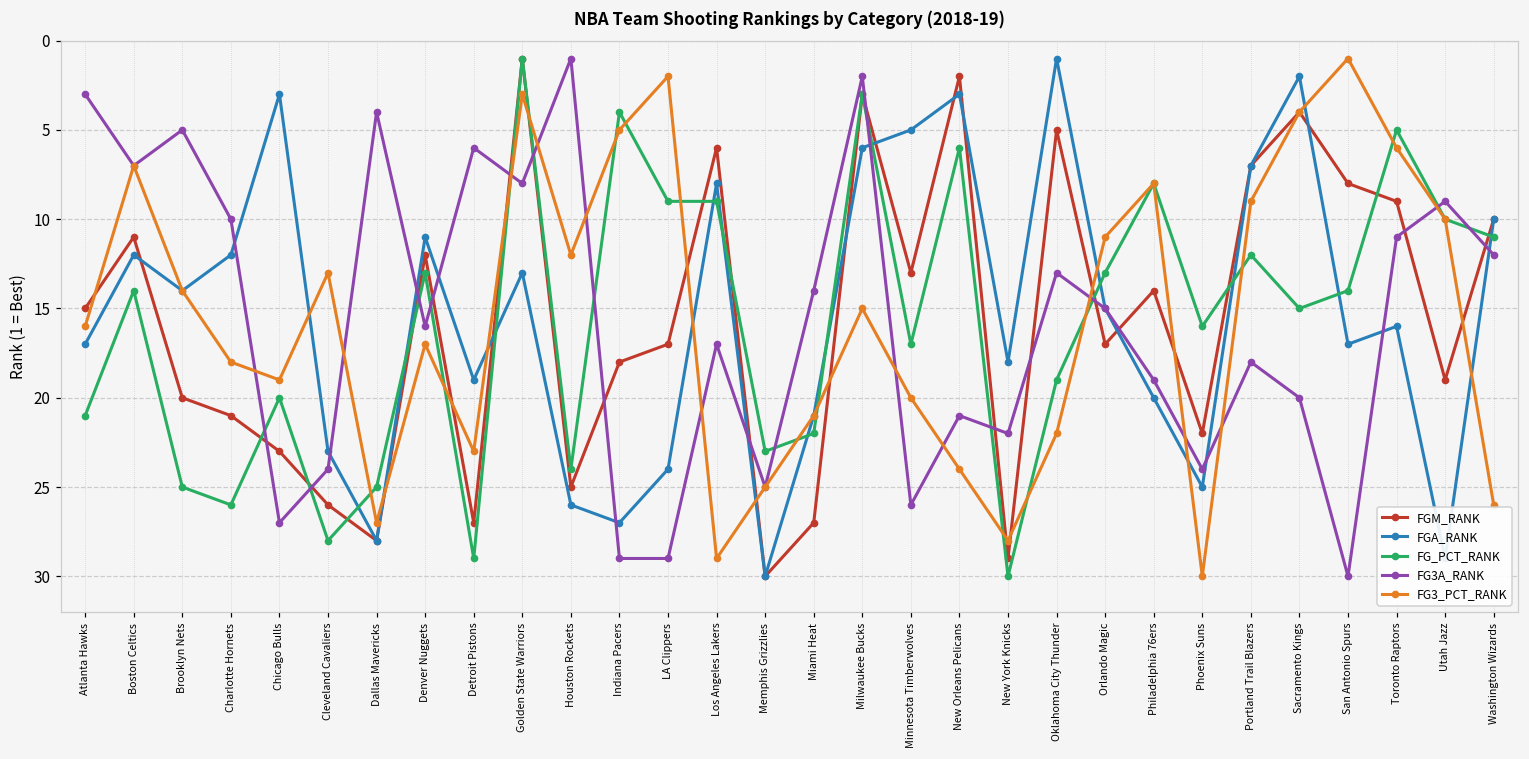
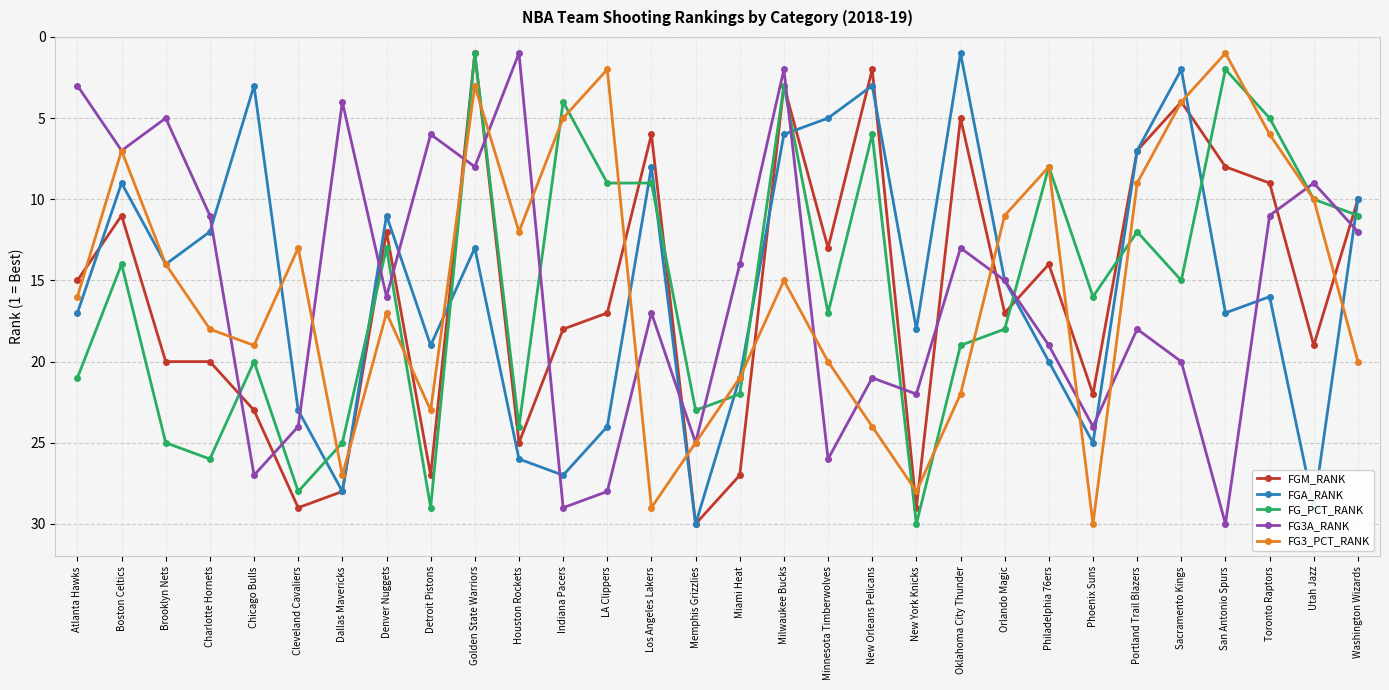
FGA_RANK, Boston Celtics: 12 -> 9
FGM_RANK, Charlotte Hornets: 21 -> 20
FG3A_RANK, Charlotte Hornets: 10 -> 11
FGM_RANK, Cleveland Cavaliers: 26 -> 29
FG3A_RANK, LA Clippers: 29 -> 28
FG_PCT_RANK, Orlando Magic: 13 -> 18
FG_PCT_RANK, San Antonio Spurs: 14 -> 2
FG3_PCT_RANK, Washington Wizards: 26 -> 20
